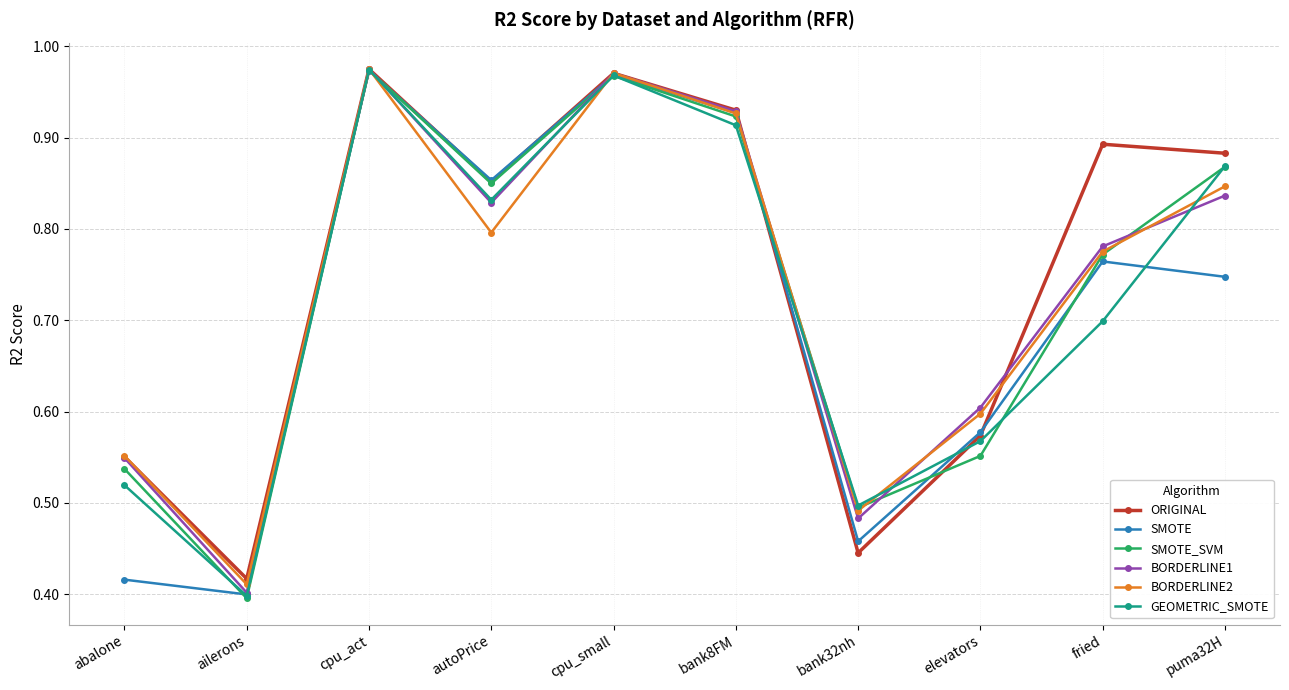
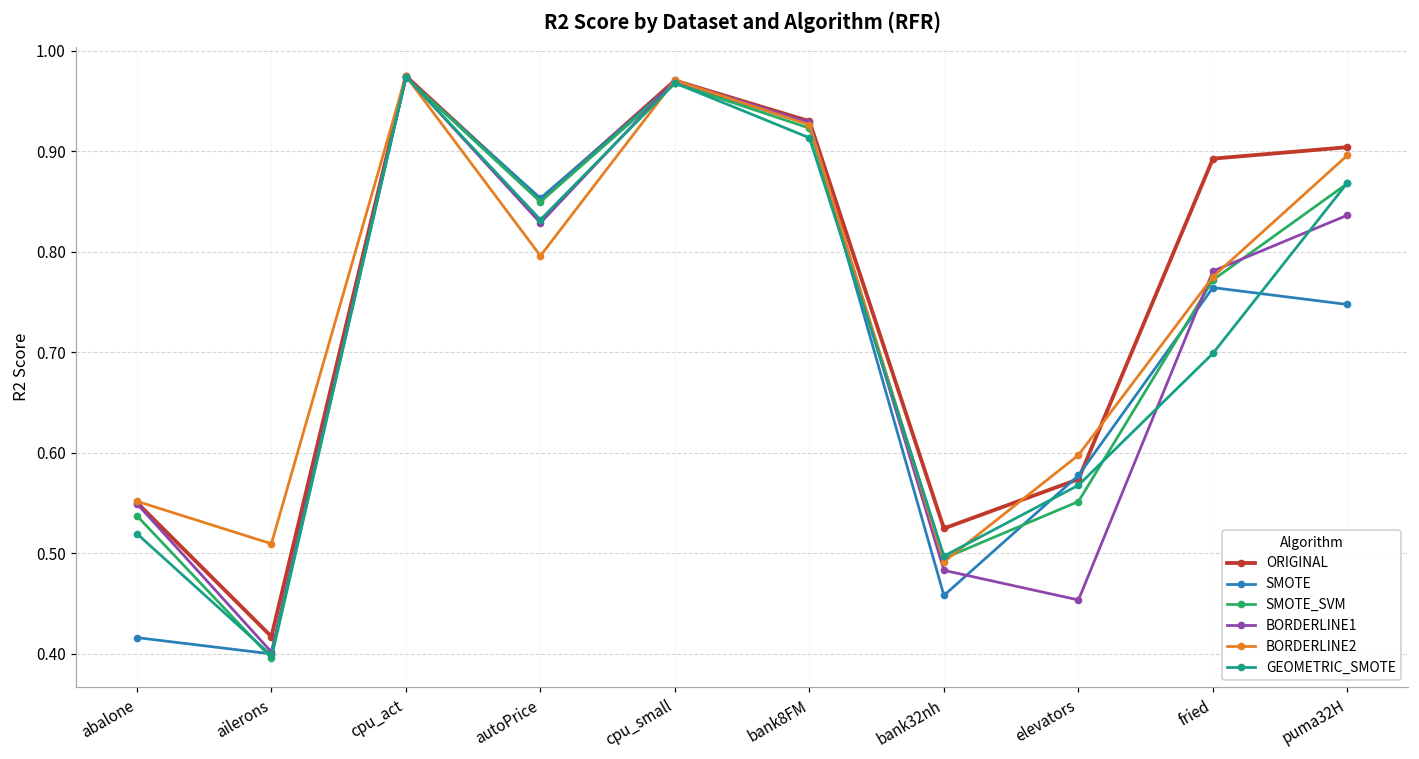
BORDERLINE2, ailerons: 0.41 -> 0.51
ORIGINAL, bank32nh: 0.45 -> 0.52
BORDERLINE1, elevators: 0.60 -> 0.45
ORIGINAL, puma32H: 0.88 -> 0.90
BORDERLINE2, puma32H: 0.85 -> 0.90
